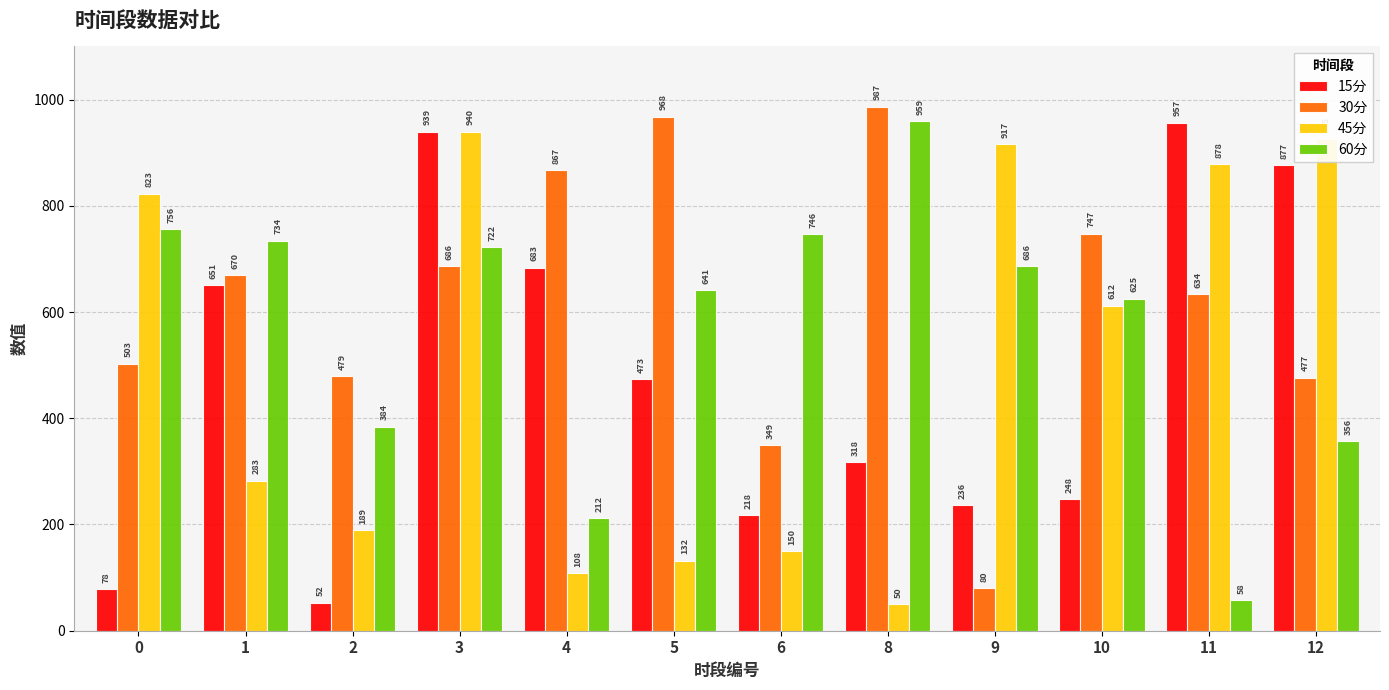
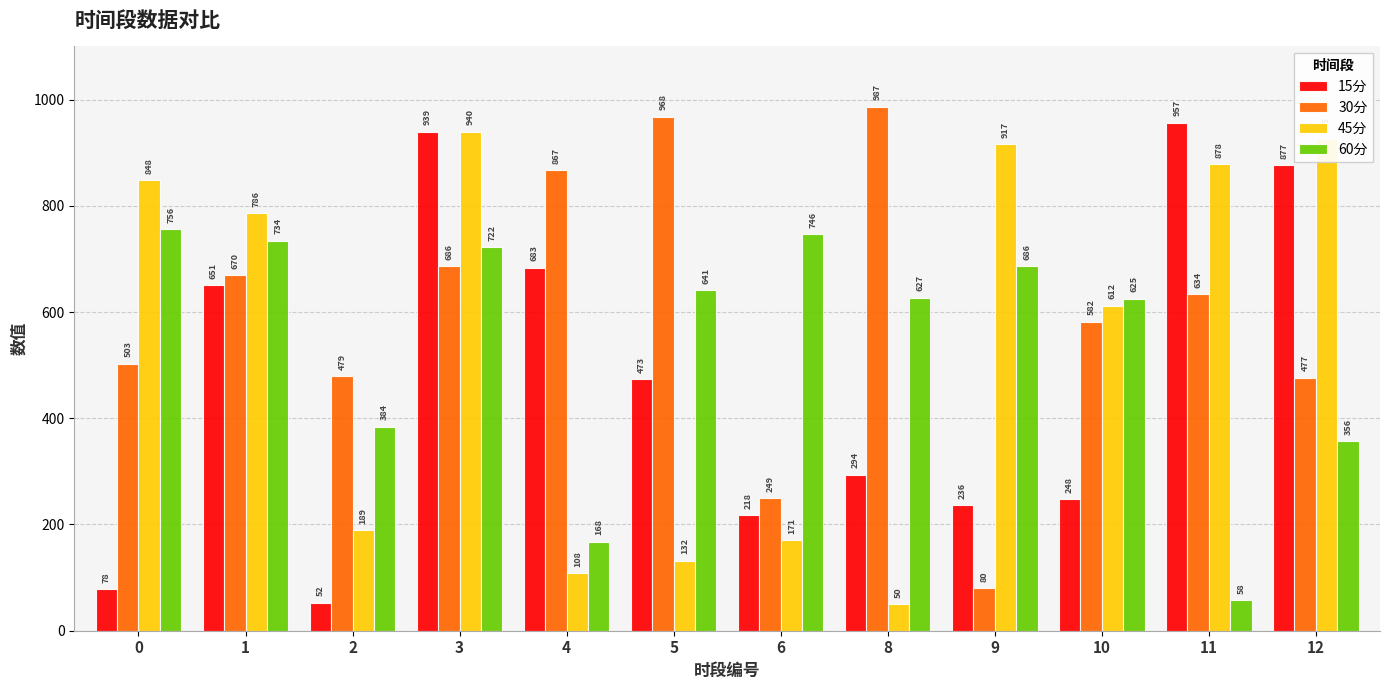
45分, 0: 823 -> 848
45分, 1: 283 -> 786
60分, 4: 212 -> 168
30分, 6: 349 -> 249
45分, 6: 150 -> 171
15分, 8: 318 -> 294
60分, 8: 959 -> 627
30分, 10: 747 -> 582
